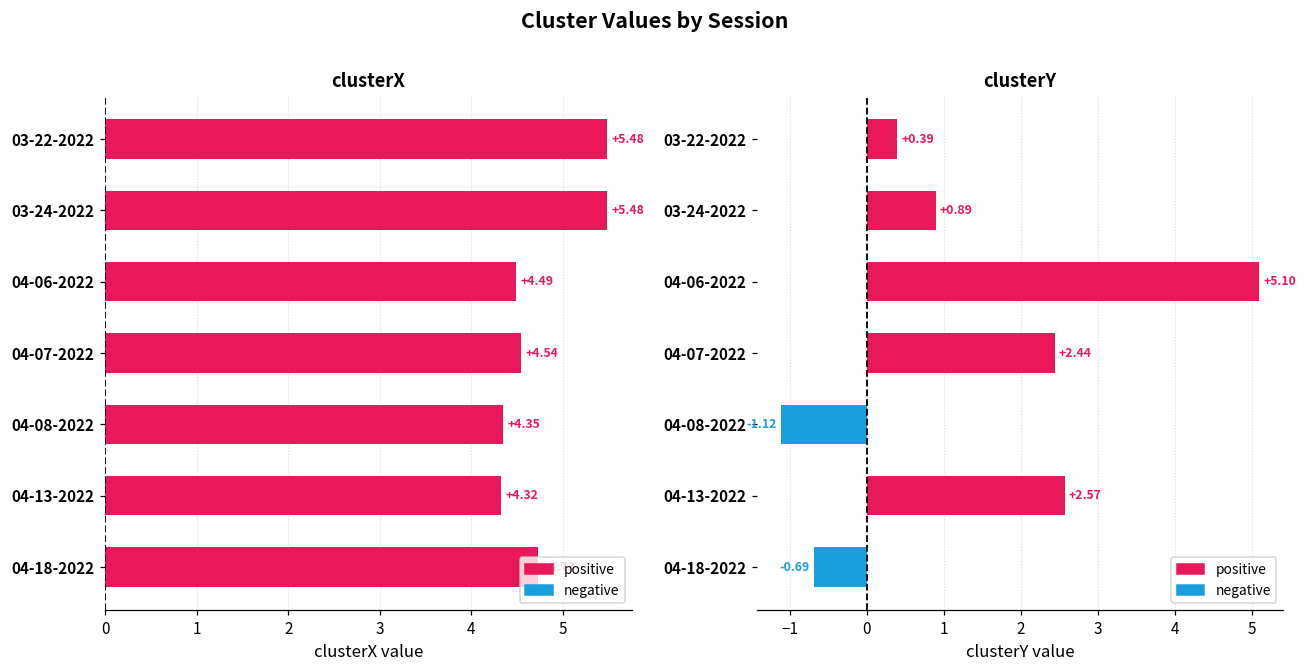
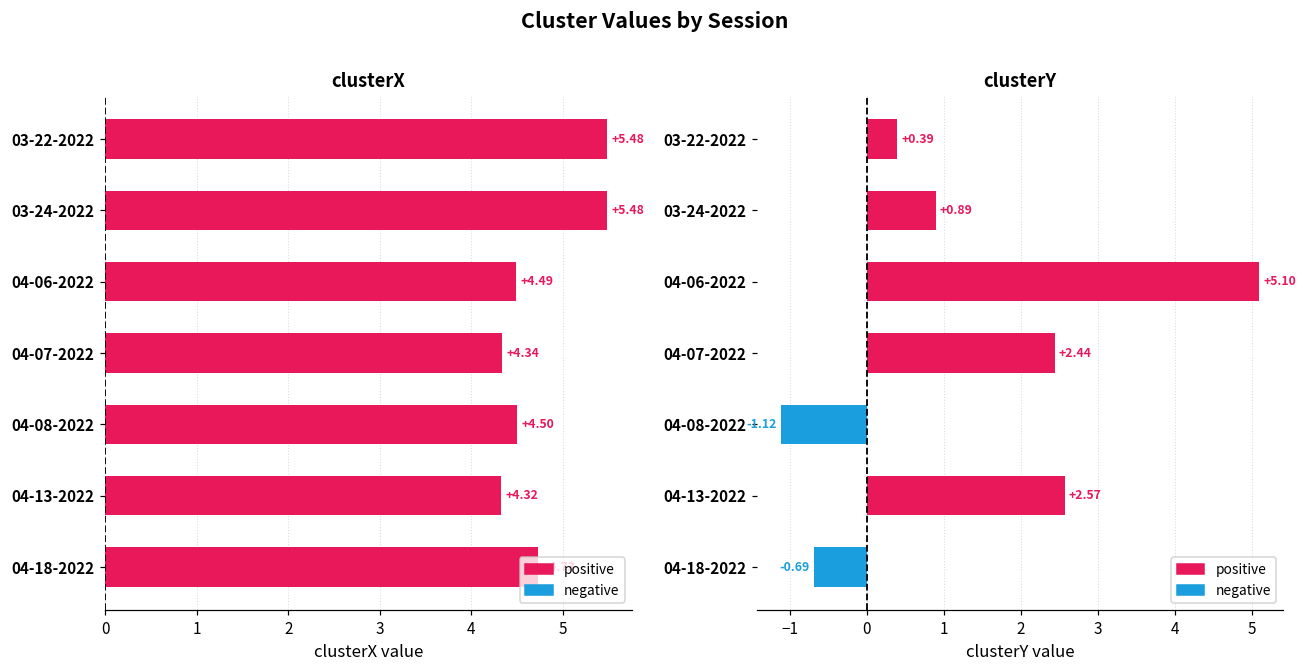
clusterX, 04-07-2022: +4.54 -> +4.34
clusterX, 04-08-2022: +4.35 -> +4.50
